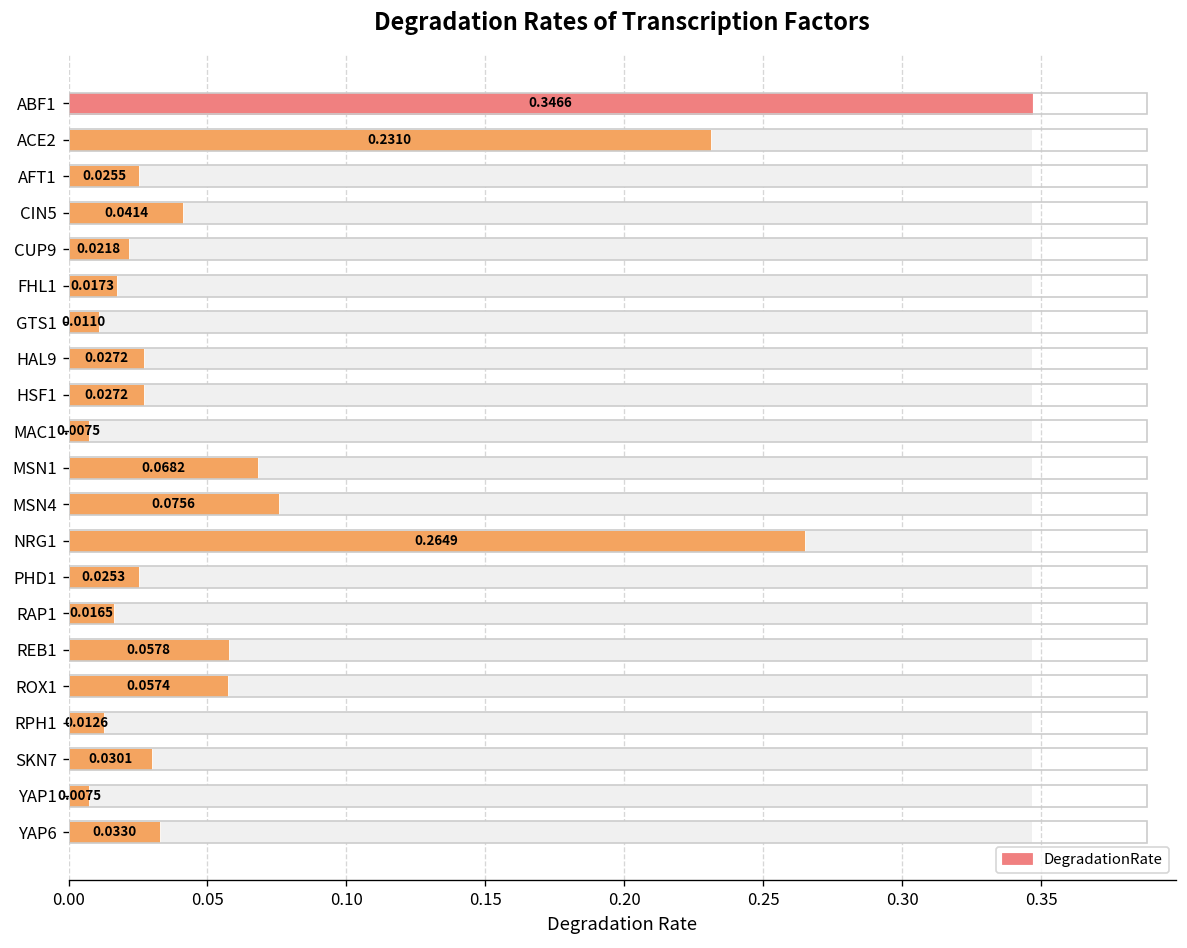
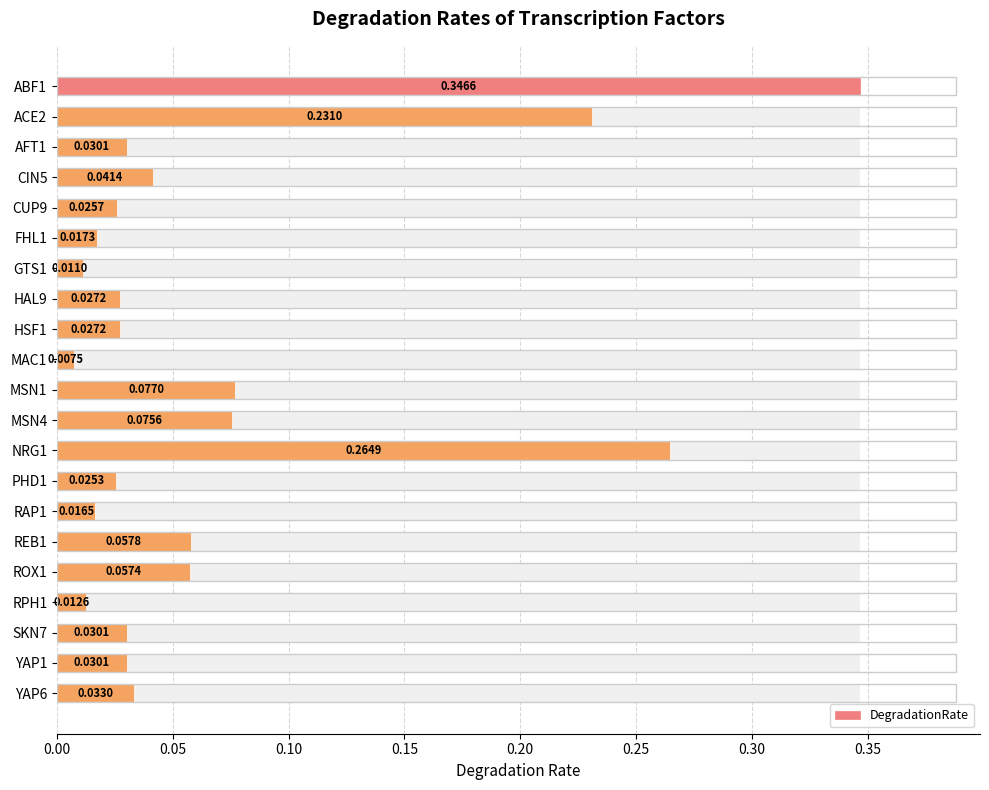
DegradationRate, AFT1: 0.0255 -> 0.0301
DegradationRate, CUP9: 0.0218 -> 0.0257
DegradationRate, MSN1: 0.0682 -> 0.0770
DegradationRate, YAP1: 0.0075 -> 0.0301
